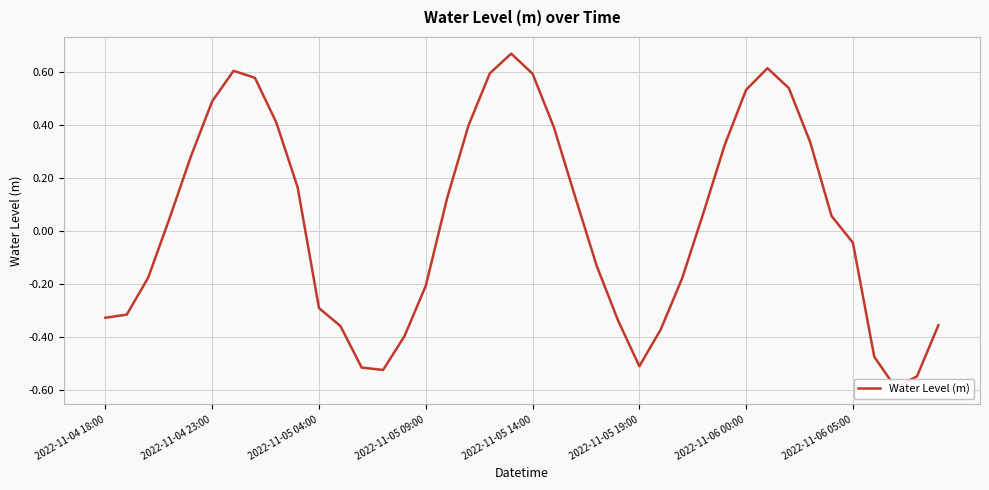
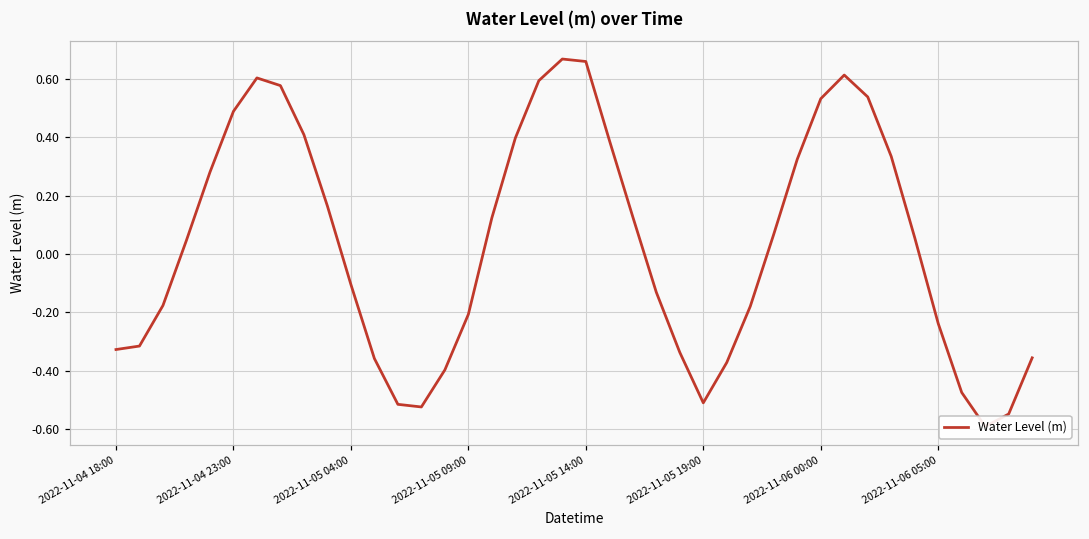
2022-11-05 04:00: -0.29 -> -0.10
2022-11-05 14:00: 0.59 -> 0.66
2022-11-06 05:00: -0.04 -> -0.24
